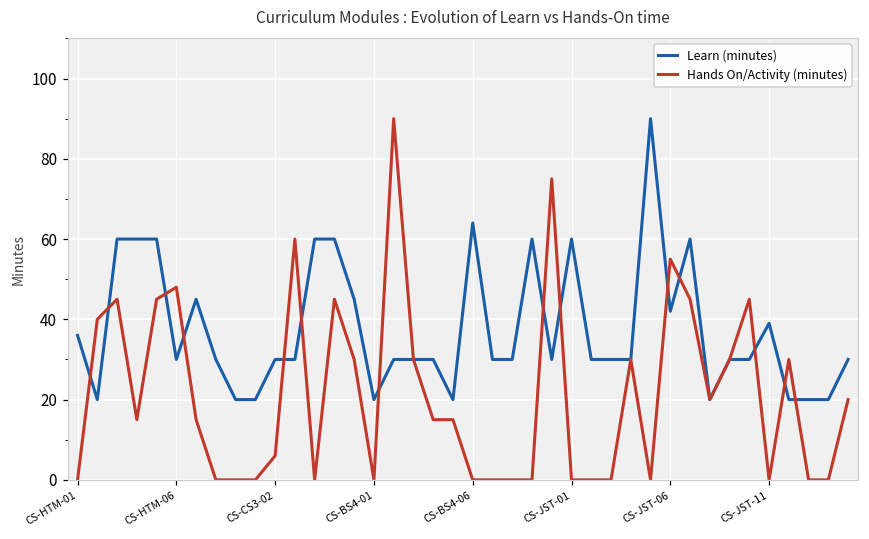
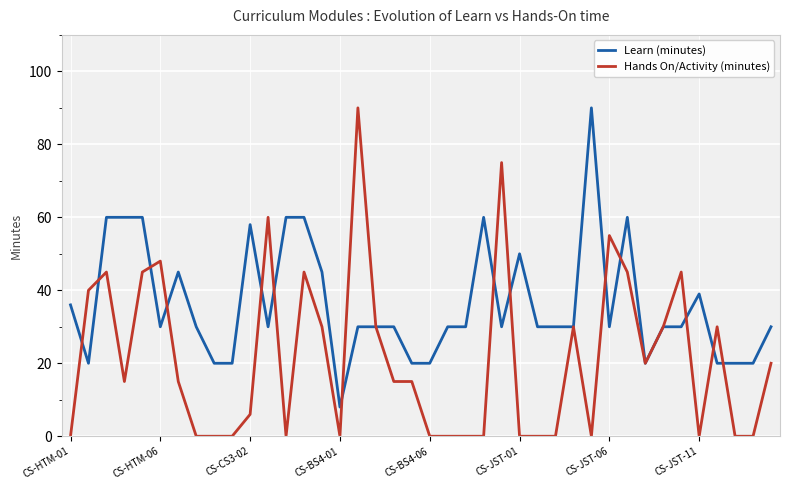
Learn (minutes), CS-CS3-02: 30 -> 58
Learn (minutes), CS-BS4-01: 20 -> 8
Learn (minutes), CS-BS4-06: 64 -> 20
Learn (minutes), CS-JST-01: 60 -> 50
Learn (minutes), CS-JST-06: 42 -> 30
